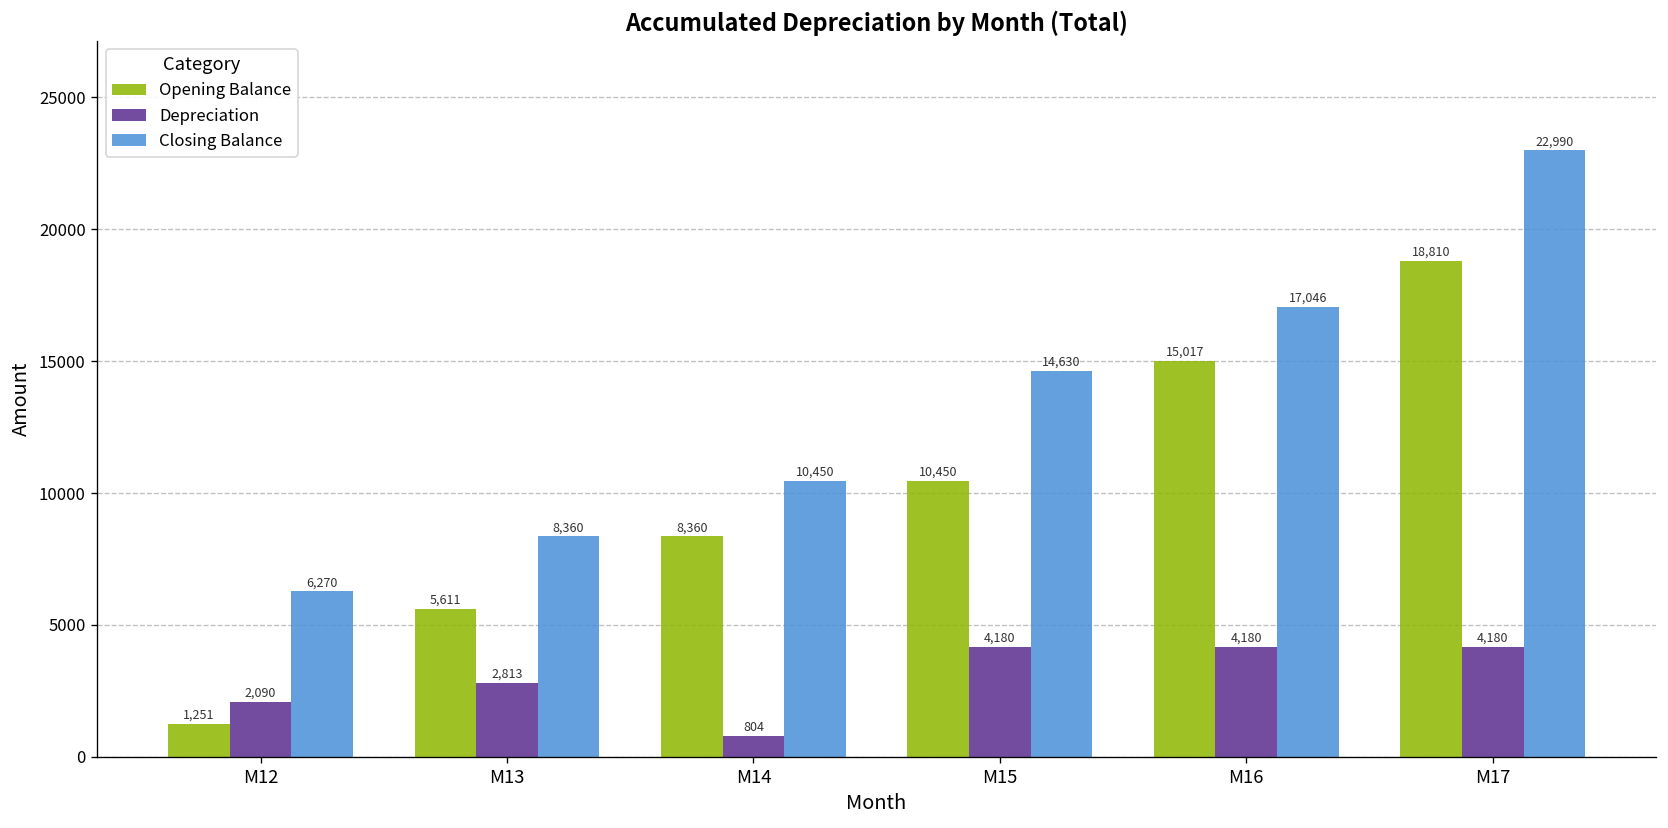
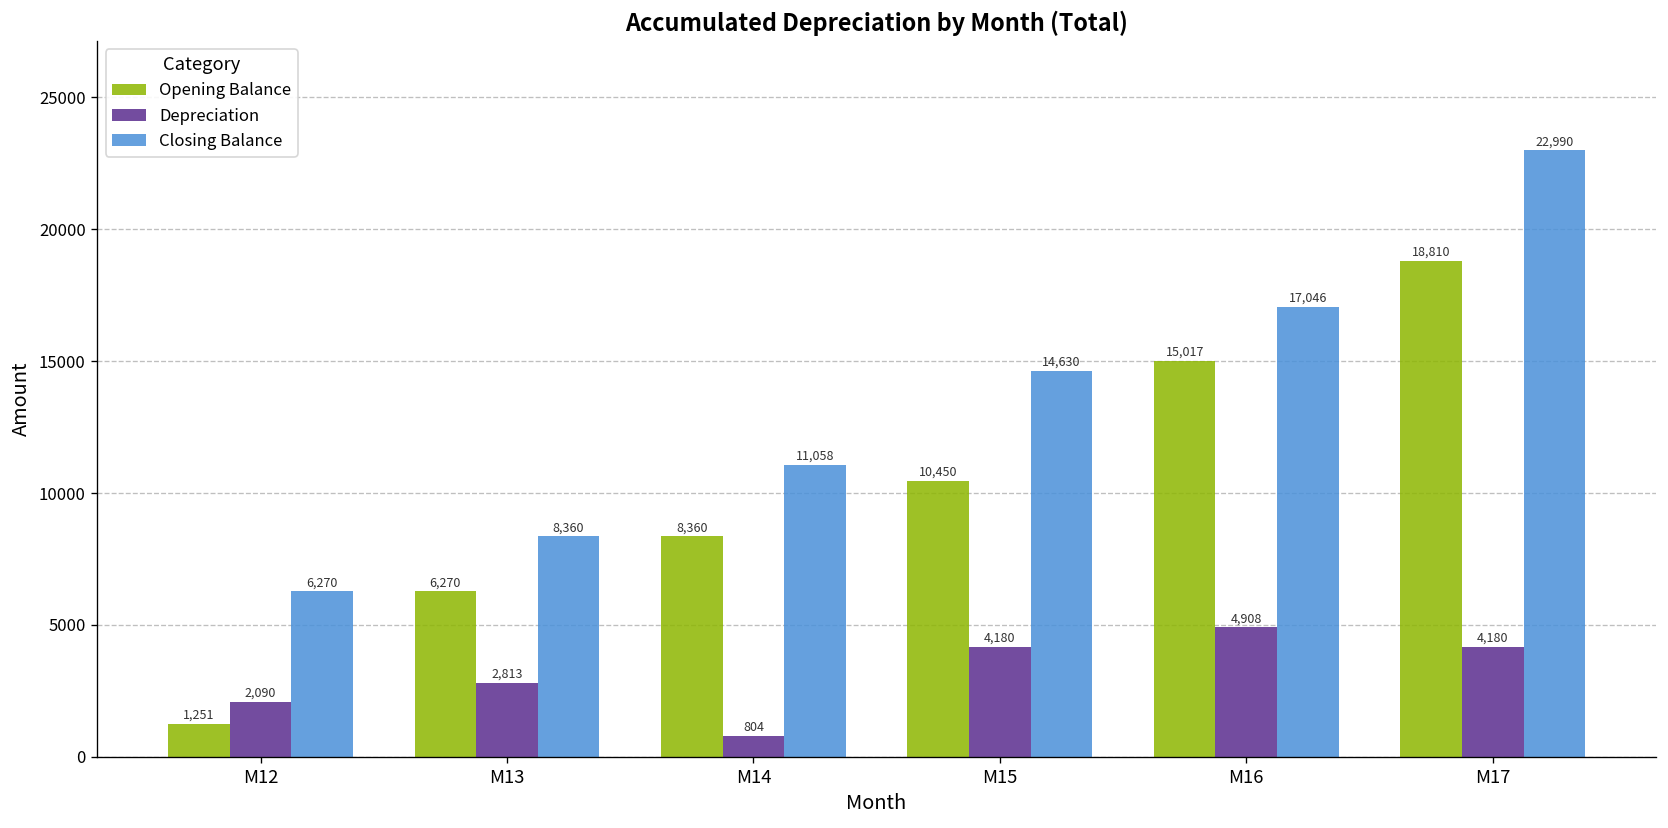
Opening Balance, M13: 5,611 -> 6,270
Closing Balance, M14: 10,450 -> 11,058
Depreciation, M16: 4,180 -> 4,908
